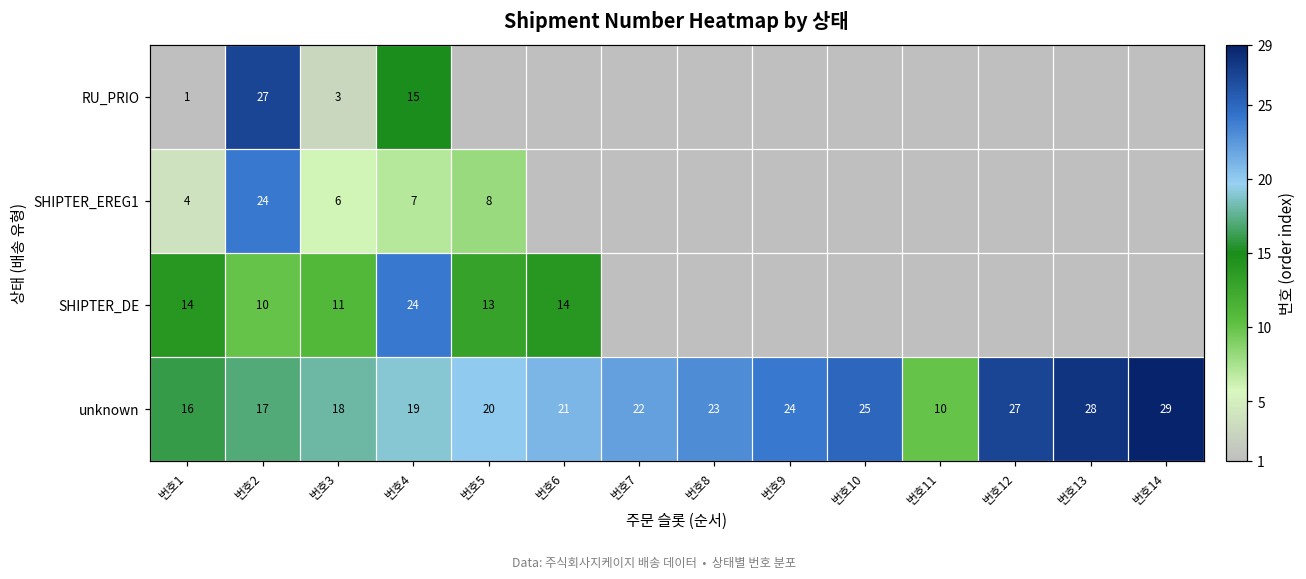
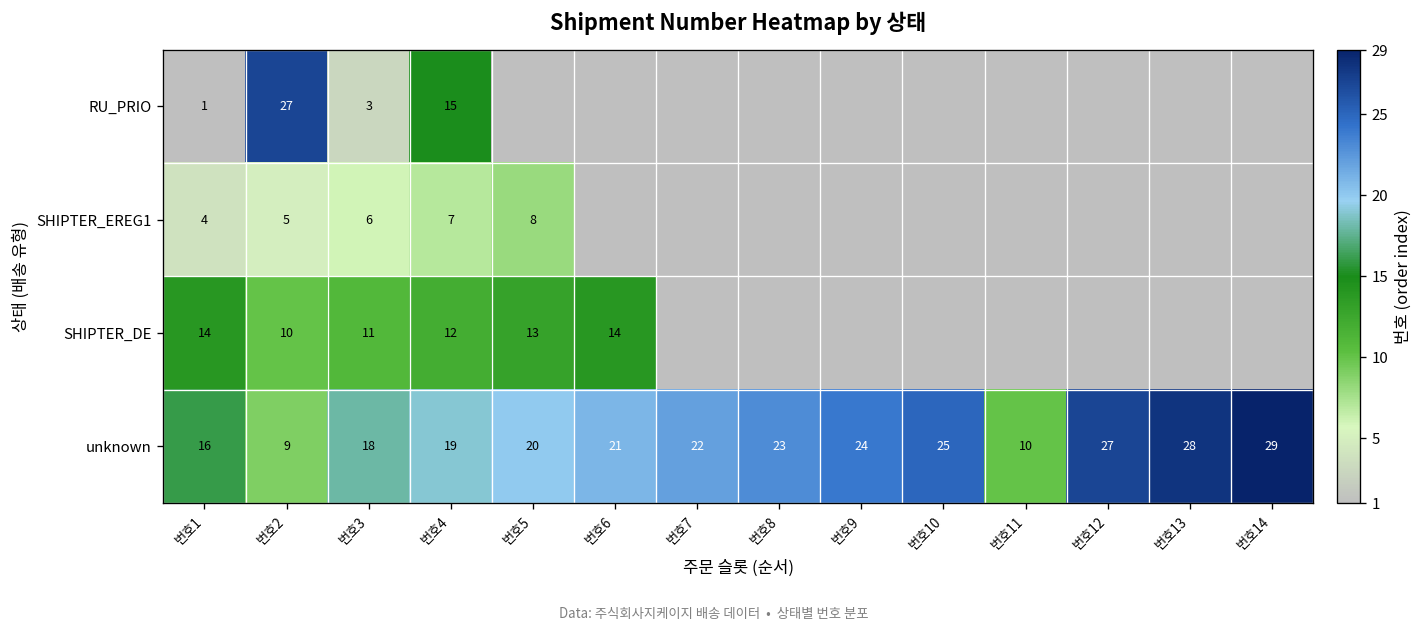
SHIPTER_EREG1, 번호2: 24 -> 5
SHIPTER_DE, 번호4: 24 -> 12
unknown, 번호2: 17 -> 9
